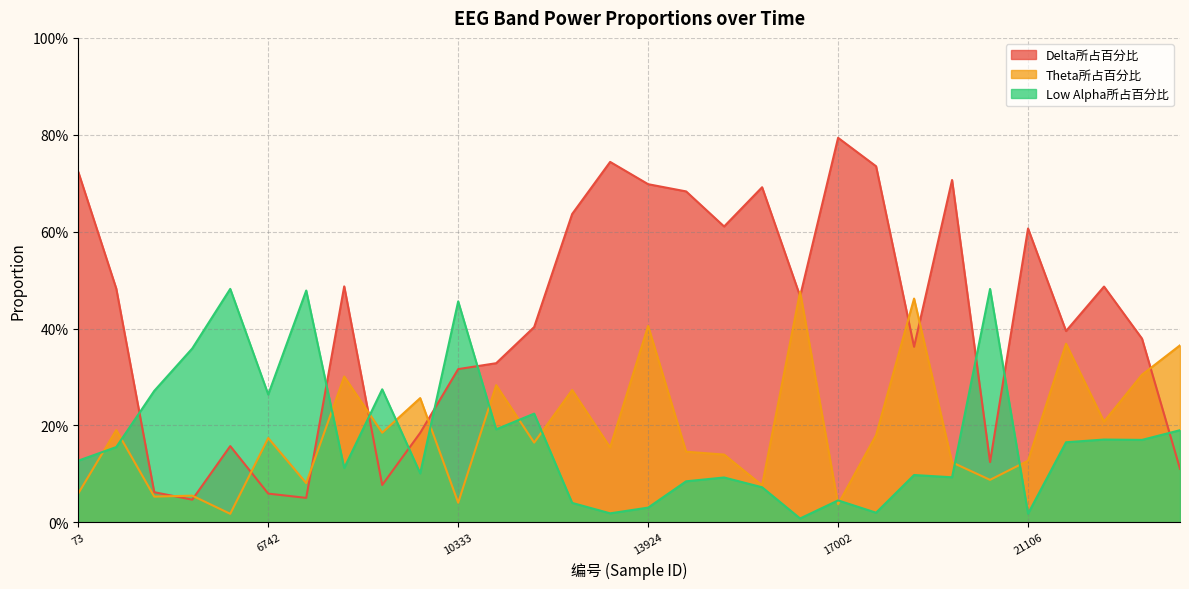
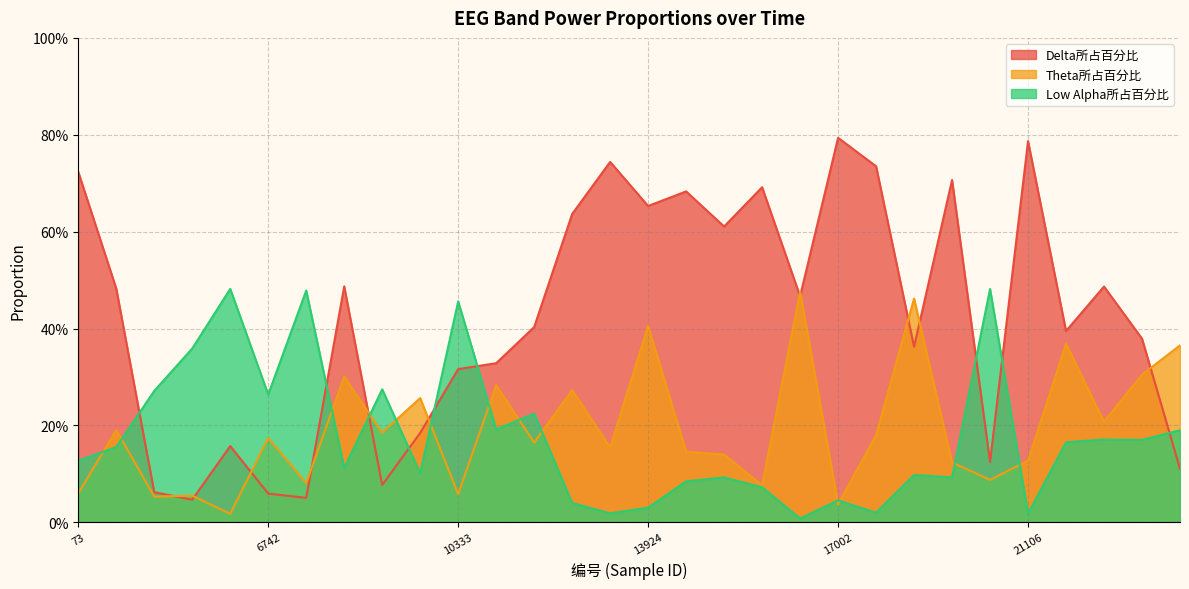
Theta所占百分比, 10333: 4% -> 6%
Delta所占百分比, 13924: 70% -> 65%
Delta所占百分比, 21106: 61% -> 79%
